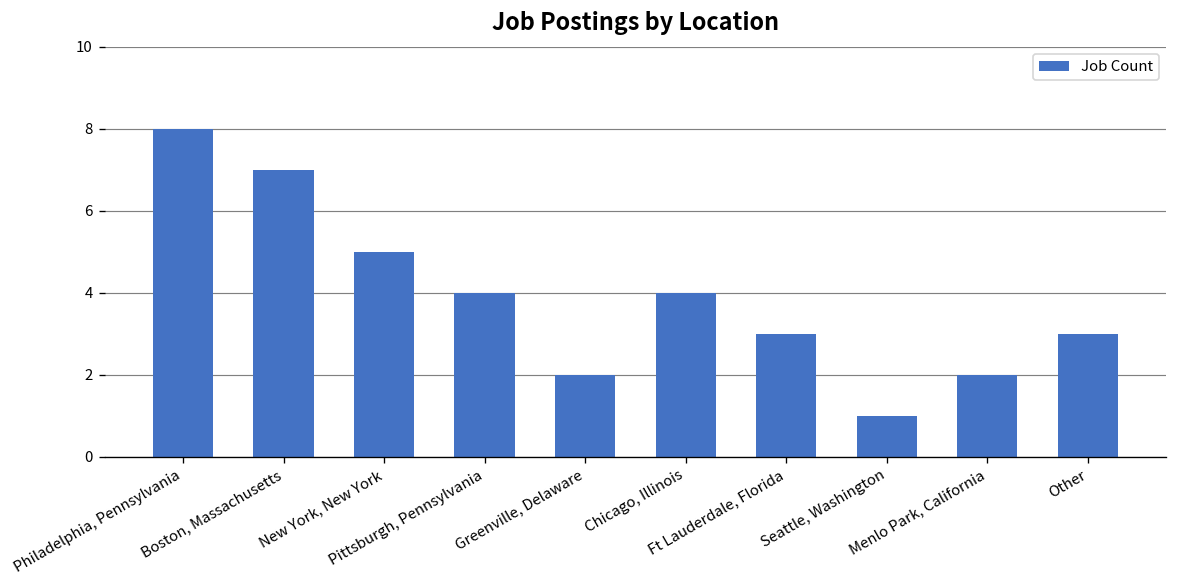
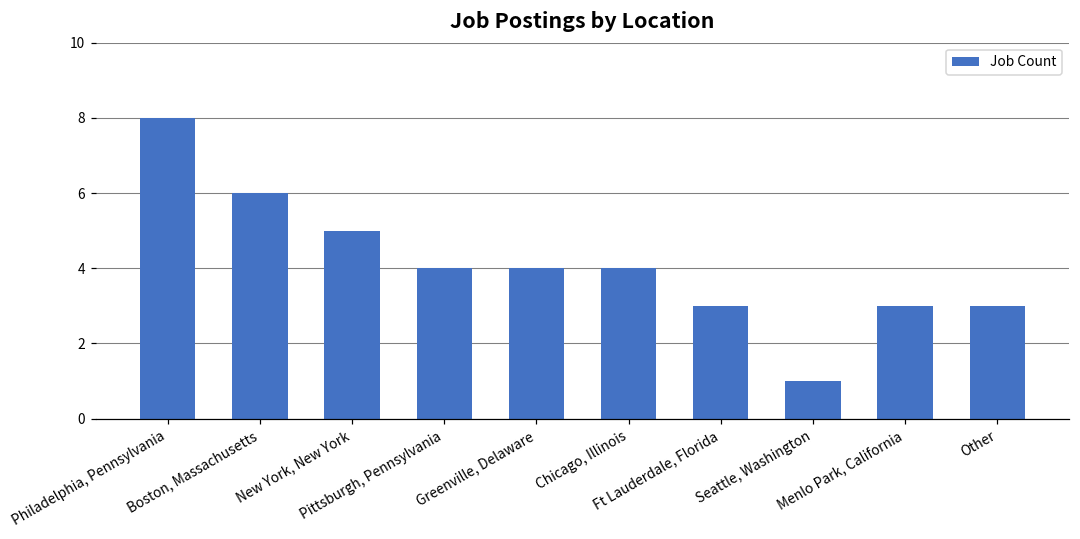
Boston, Massachusetts: 7 -> 6
Greenville, Delaware: 2 -> 4
Menlo Park, California: 2 -> 3
